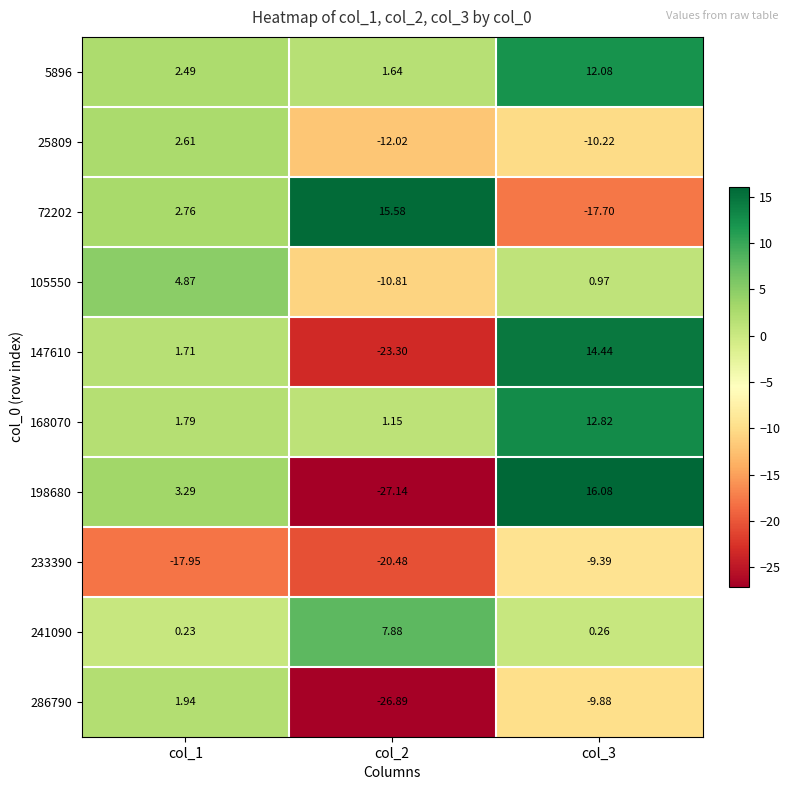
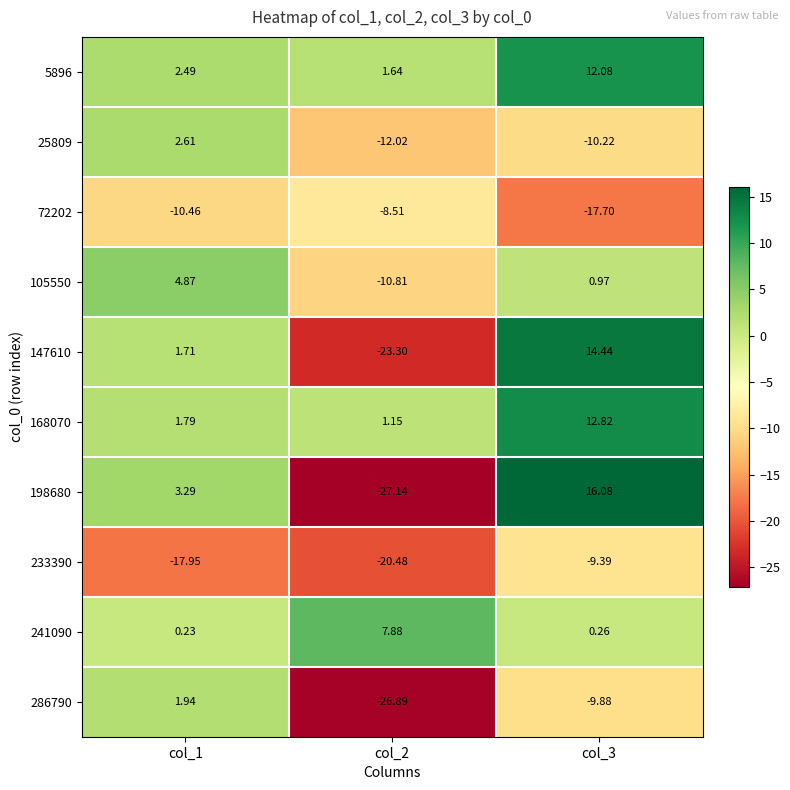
72202, col_1: 2.76 -> -10.46
72202, col_2: 15.58 -> -8.51
